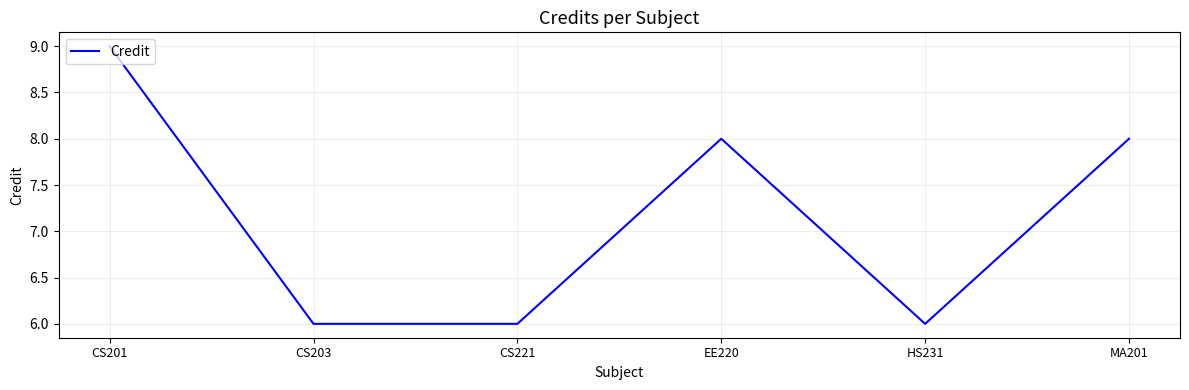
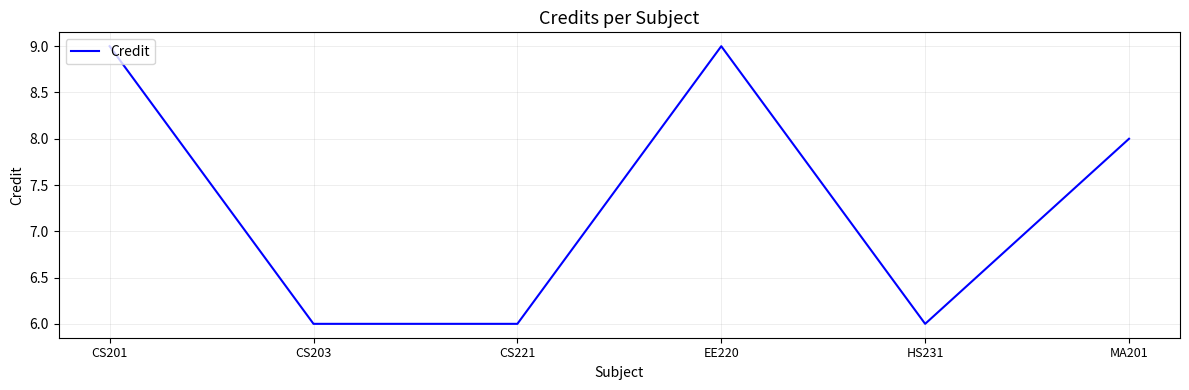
EE220: 8 -> 9
